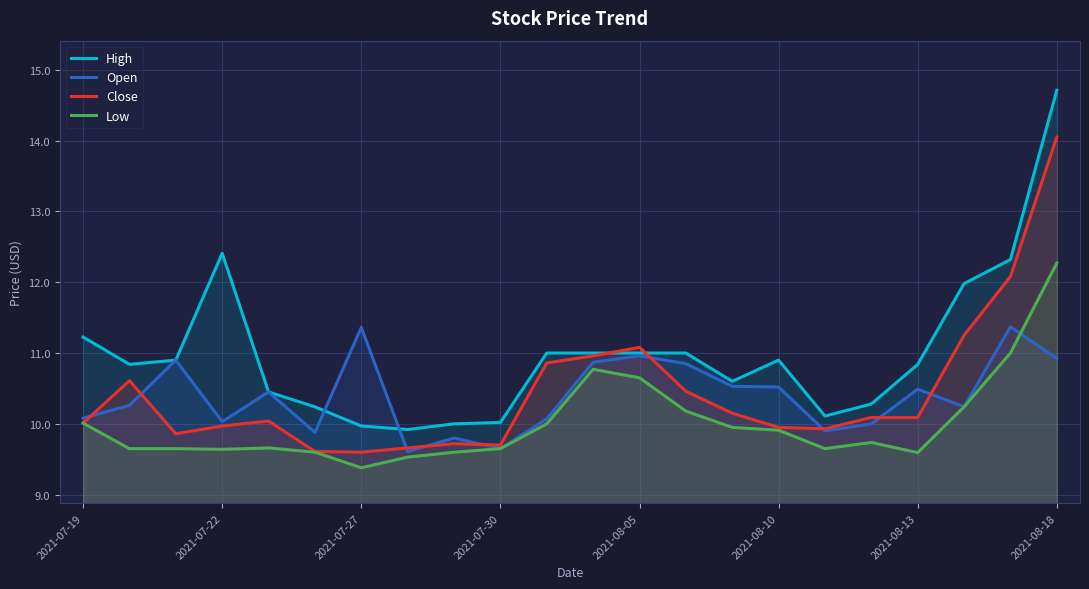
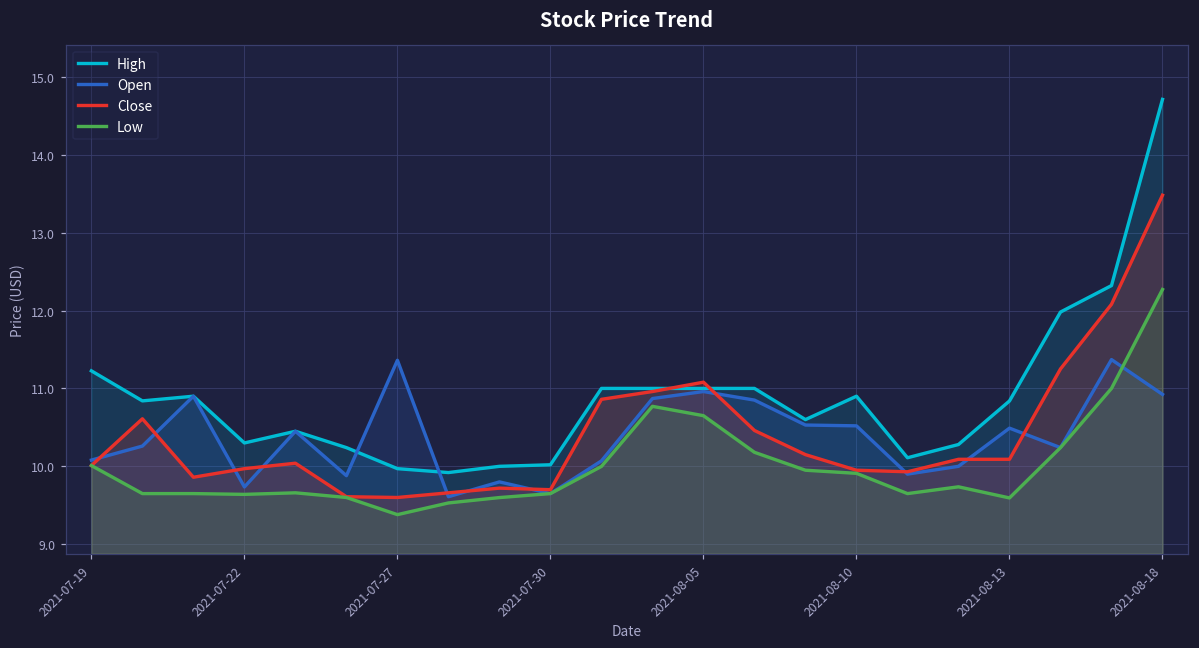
High, 2021-07-22: 12.4 -> 10.3
Open, 2021-07-22: 10.0 -> 9.7
Close, 2021-08-18: 14.0 -> 13.5
